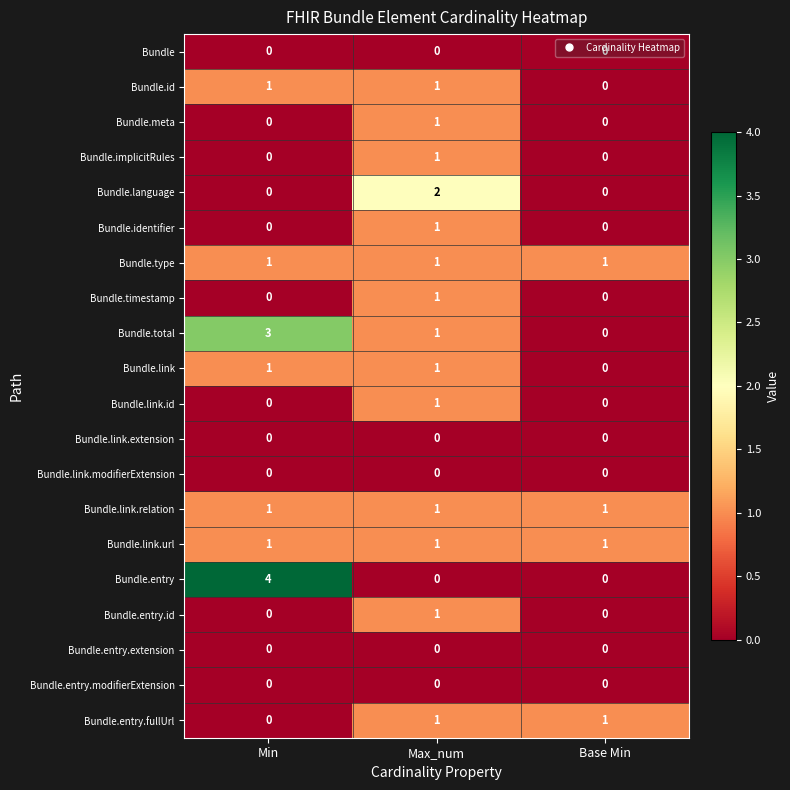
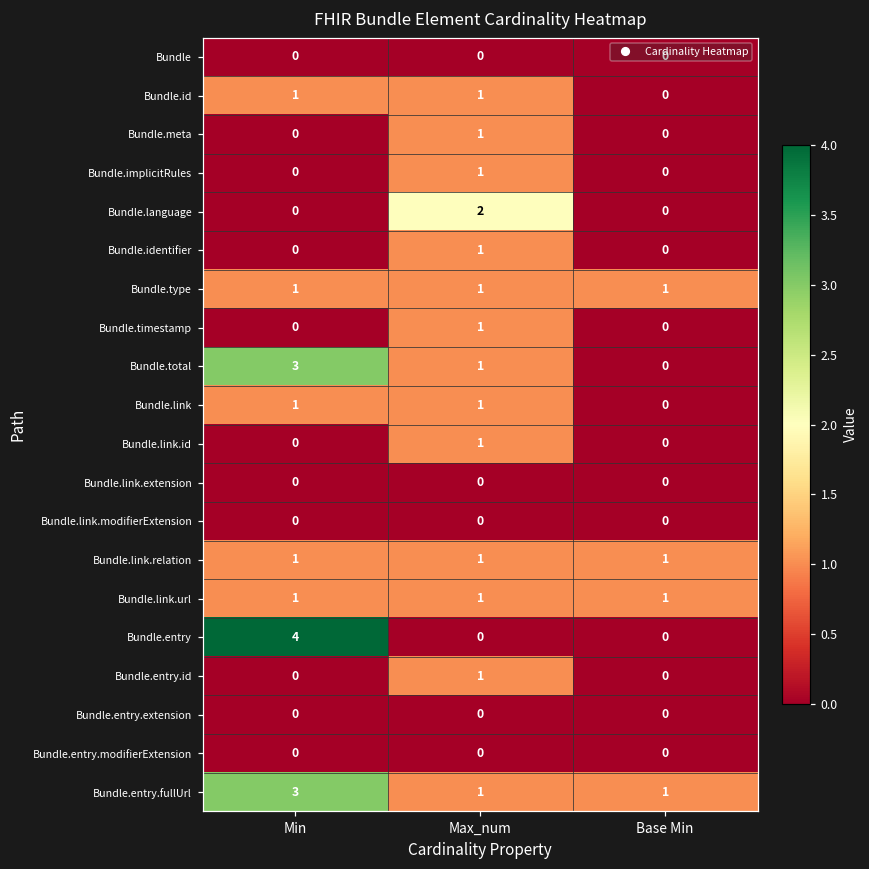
Bundle.entry.fullUrl, Min: 0 -> 3
